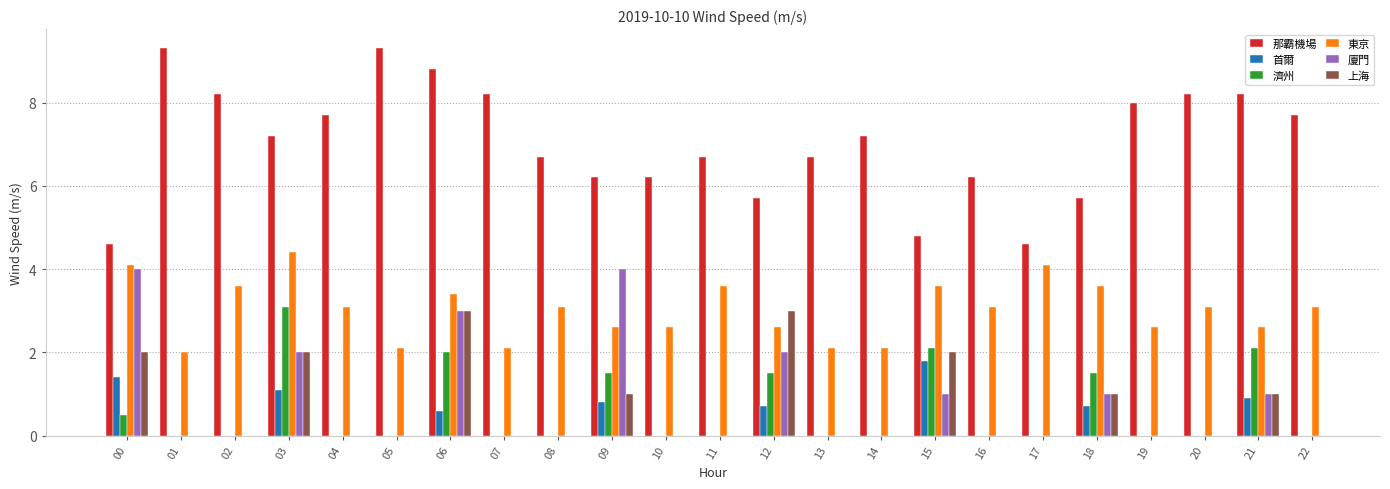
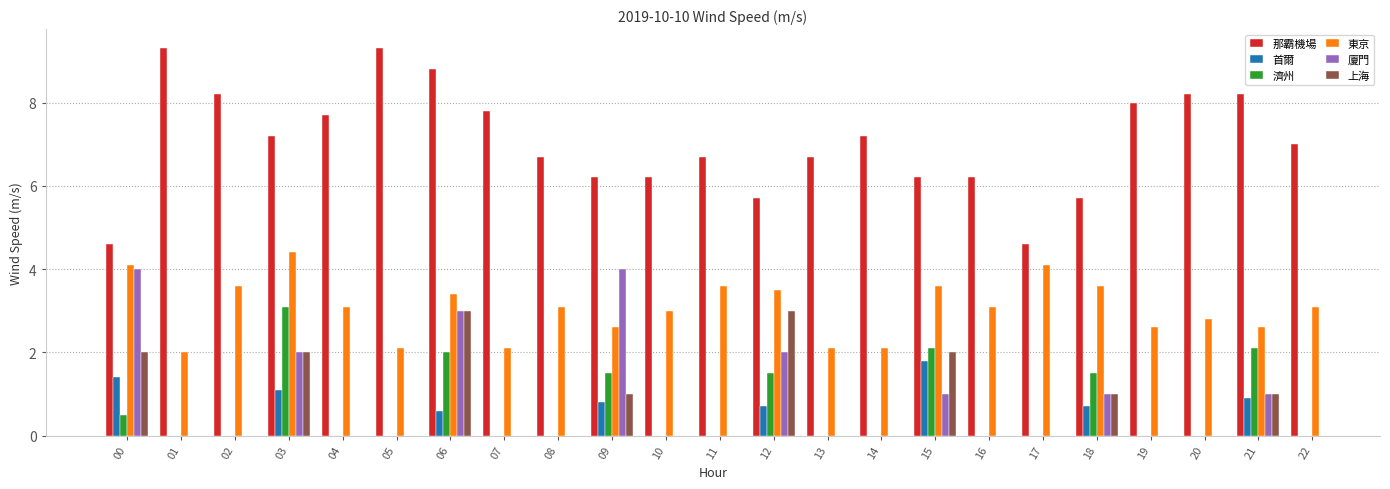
那霸機場, 07: 8.2 -> 7.8
東京, 10: 2.6 -> 3.0
東京, 12: 2.6 -> 3.5
那霸機場, 15: 4.8 -> 6.2
東京, 20: 3.1 -> 2.8
那霸機場, 22: 7.7 -> 7.0
